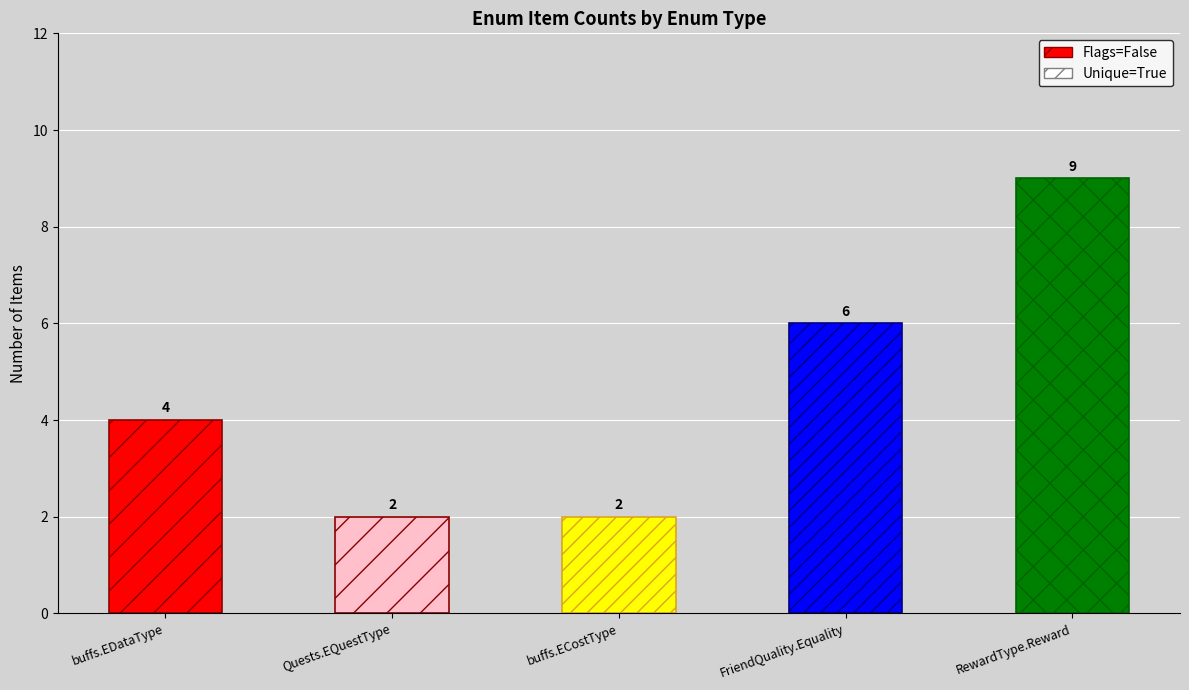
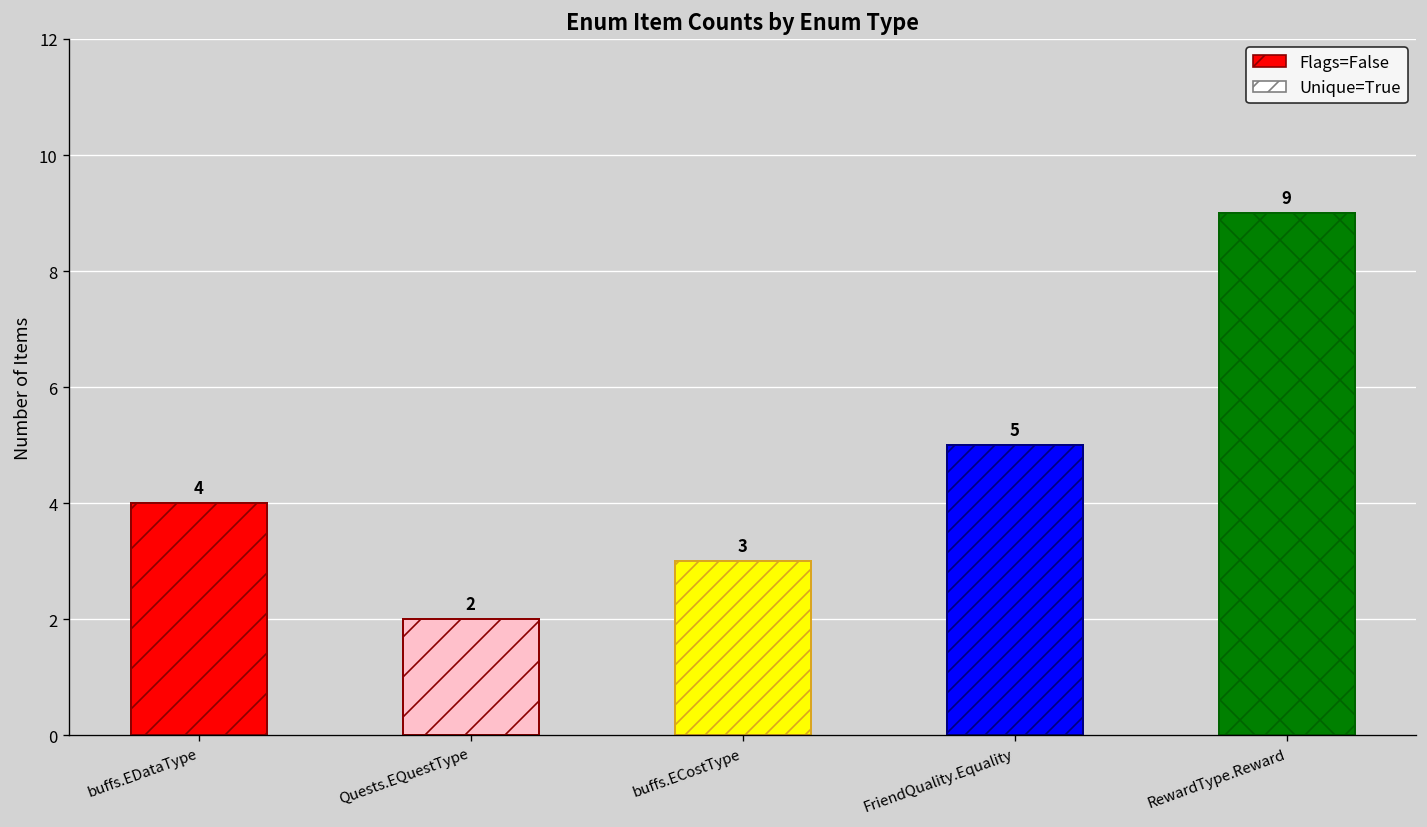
buffs.ECostType: 2 -> 3
FriendQuality.Equality: 6 -> 5
